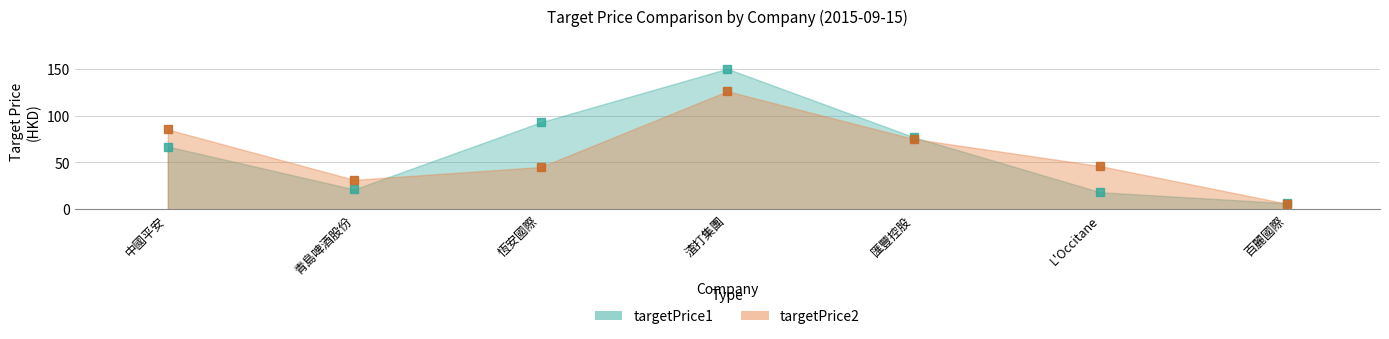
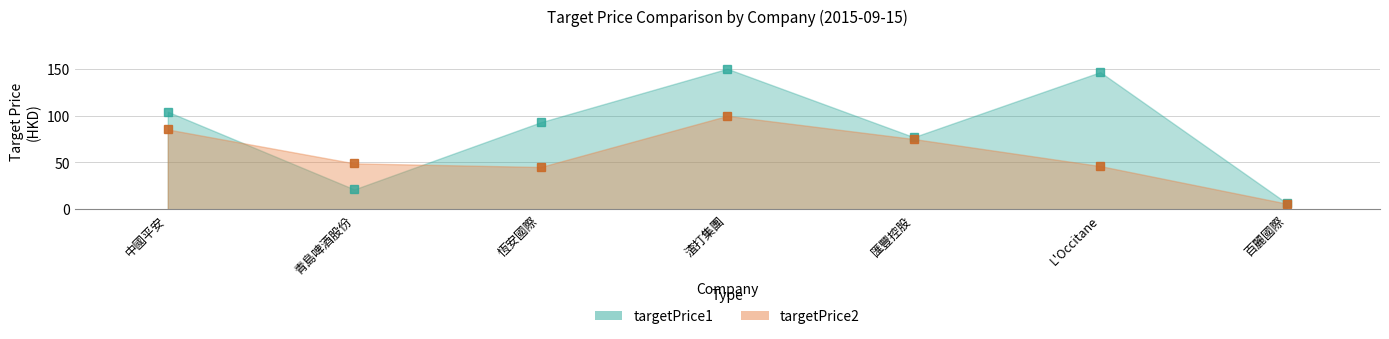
targetPrice1, 中國平安: 70 -> 100
targetPrice2, 青島啤酒股份: 30 -> 50
targetPrice2, 渣打集團: 130 -> 100
targetPrice1, L'Occitane: 20 -> 150
